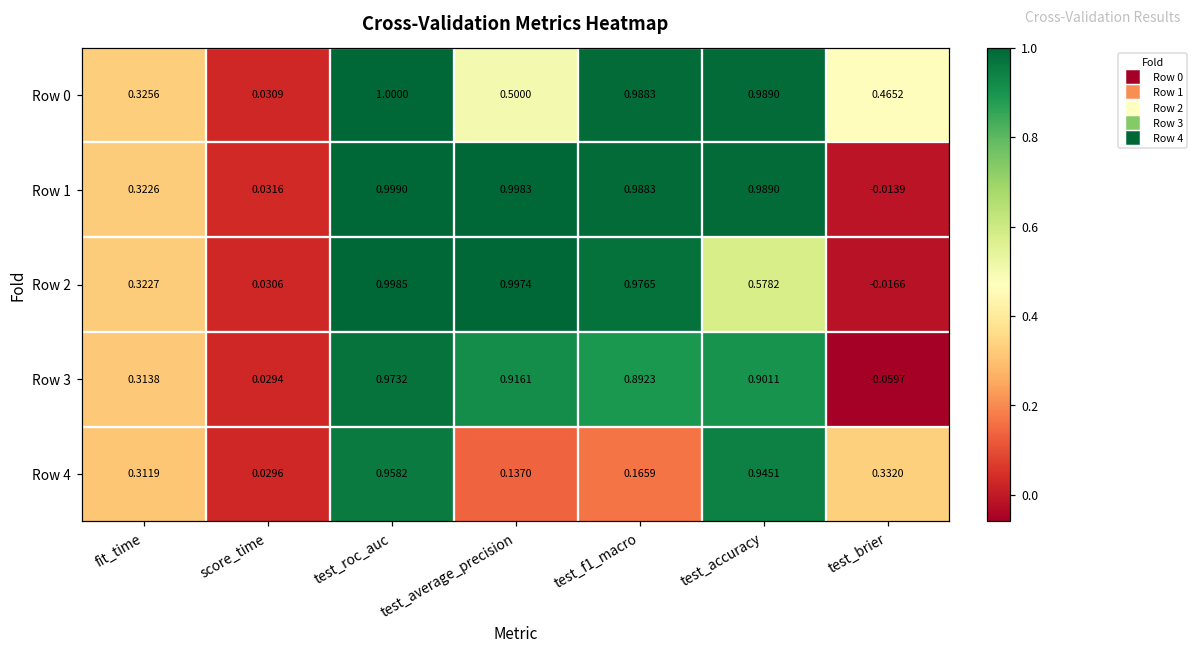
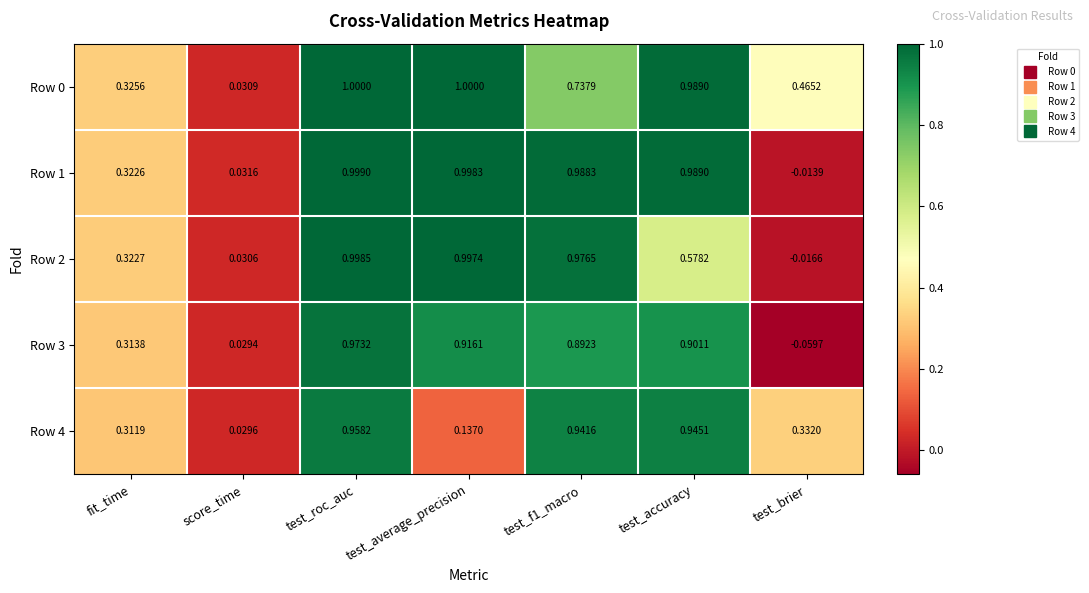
Row 0, test_average_precision: 0.5000 -> 1.0000
Row 0, test_f1_macro: 0.9883 -> 0.7379
Row 4, test_f1_macro: 0.1659 -> 0.9416
